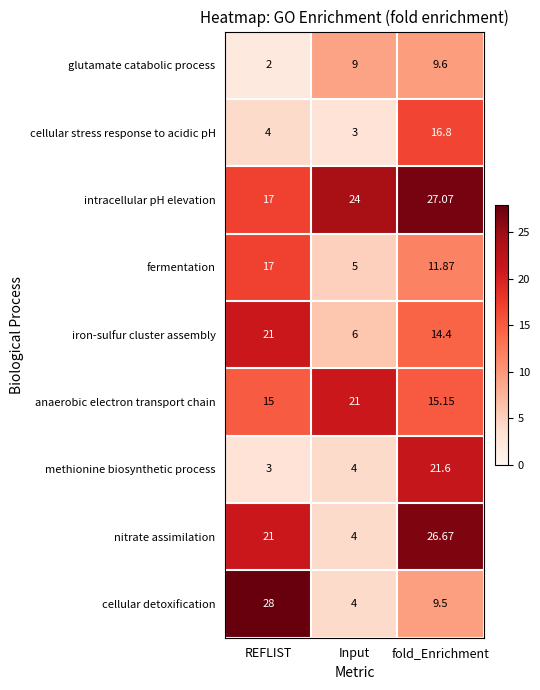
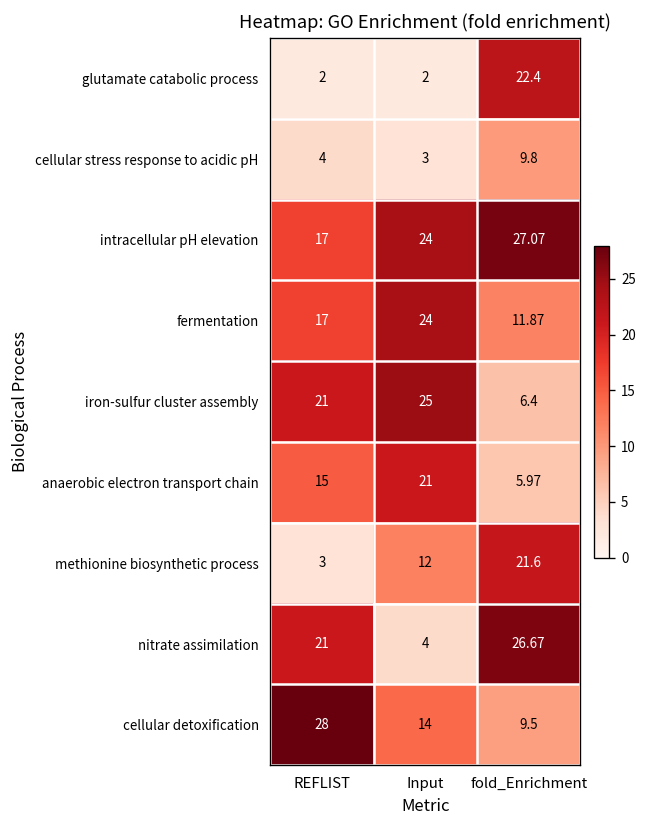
glutamate catabolic process, Input: 9 -> 2
glutamate catabolic process, fold_Enrichment: 9.6 -> 22.4
cellular stress response to acidic pH, fold_Enrichment: 16.8 -> 9.8
fermentation, Input: 5 -> 24
iron-sulfur cluster assembly, Input: 6 -> 25
iron-sulfur cluster assembly, fold_Enrichment: 14.4 -> 6.4
anaerobic electron transport chain, fold_Enrichment: 15.15 -> 5.97
methionine biosynthetic process, Input: 4 -> 12
cellular detoxification, Input: 4 -> 14
